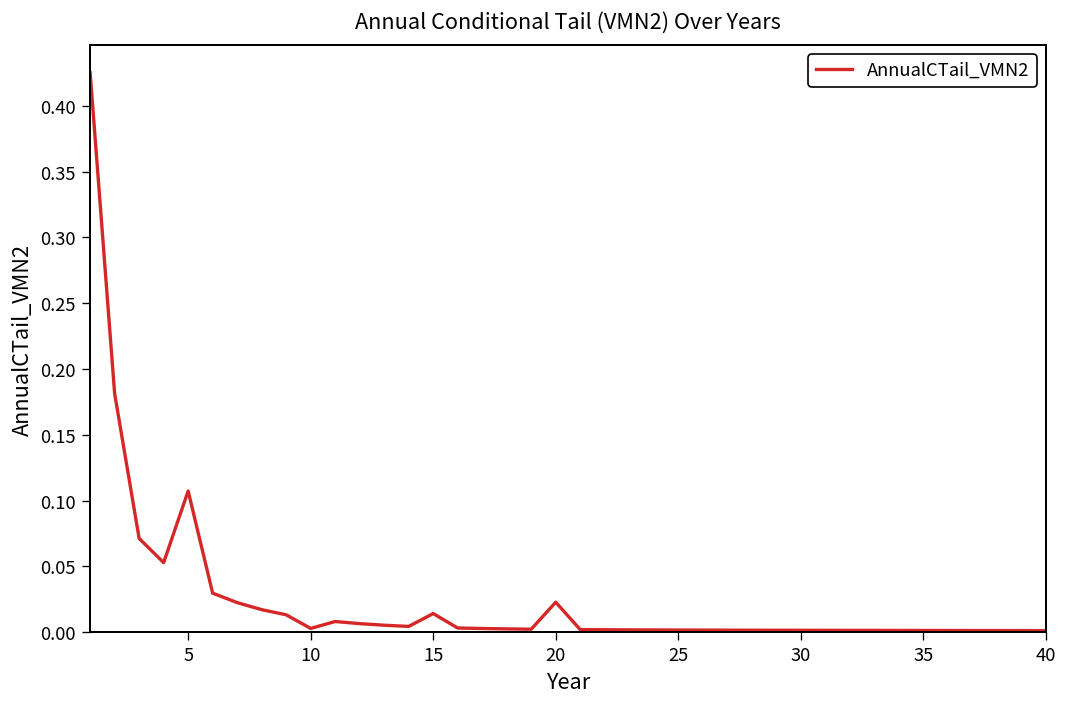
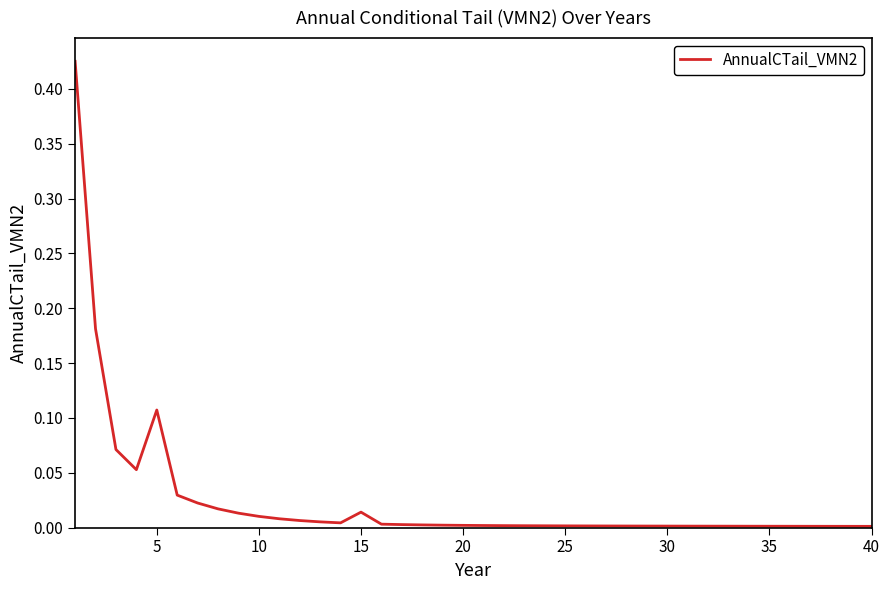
10: 0.003 -> 0.010
20: 0.023 -> 0.002
